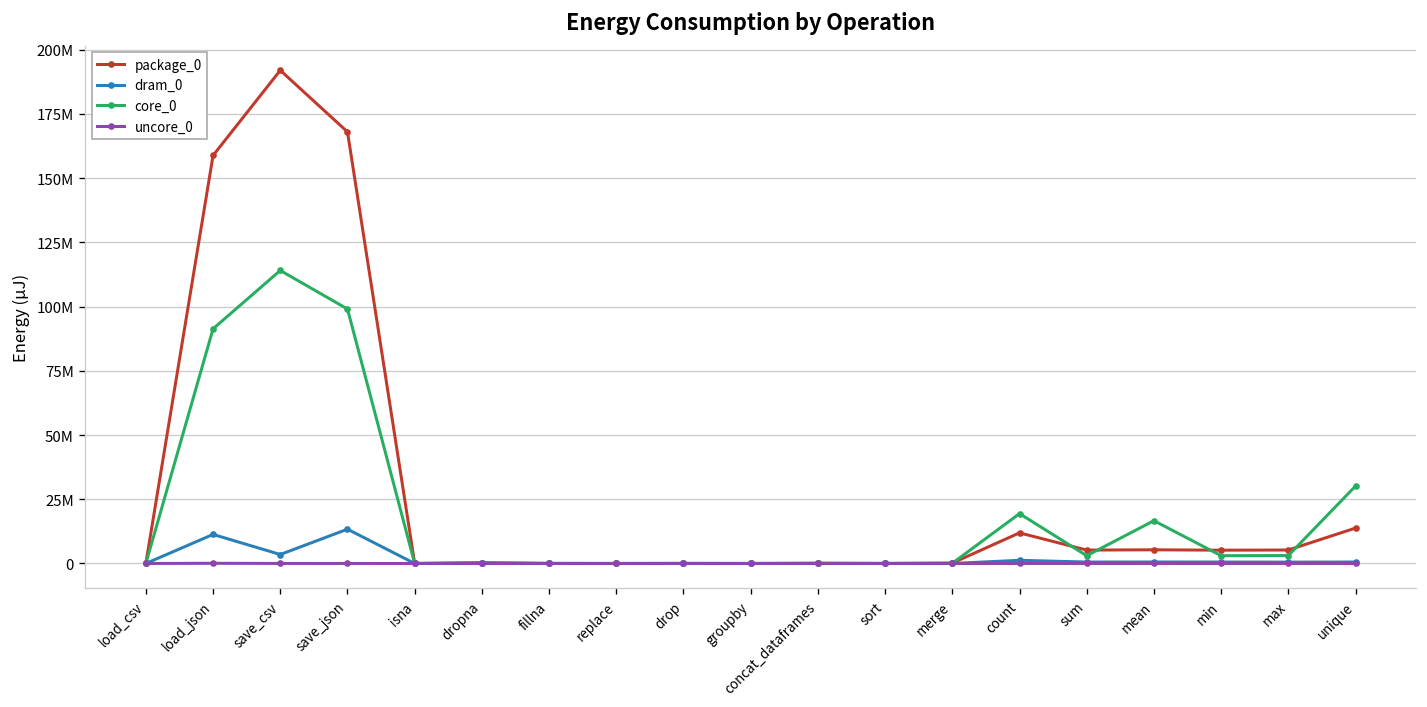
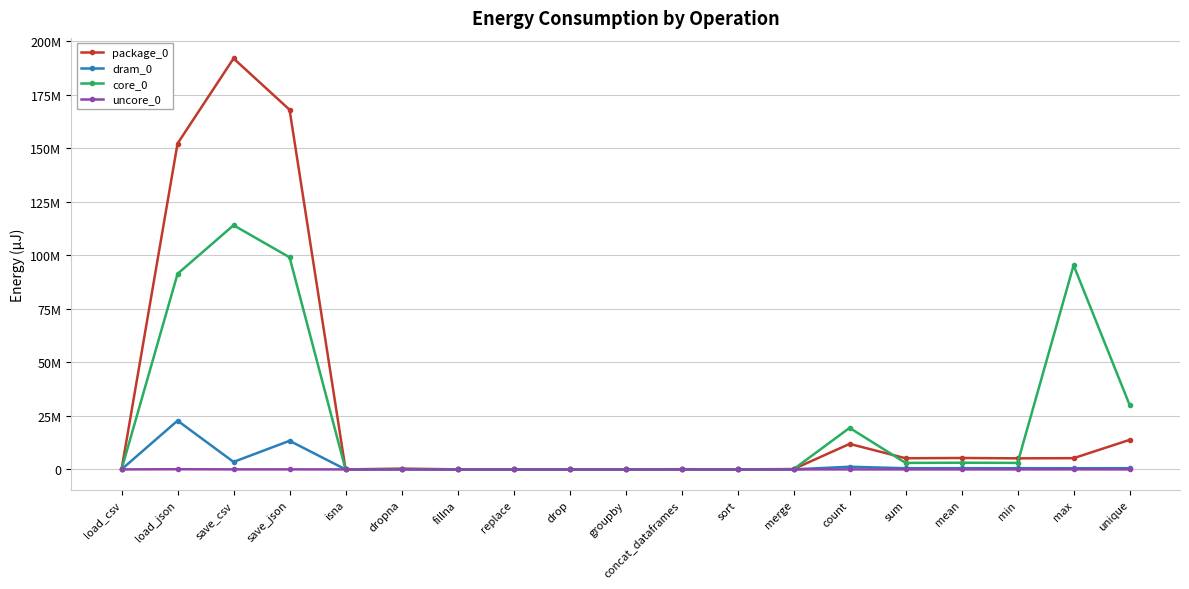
package_0, load_json: 159000000 -> 152000000
dram_0, load_json: 11000000 -> 23000000
core_0, mean: 17000000 -> 3000000
core_0, max: 3000000 -> 95000000
